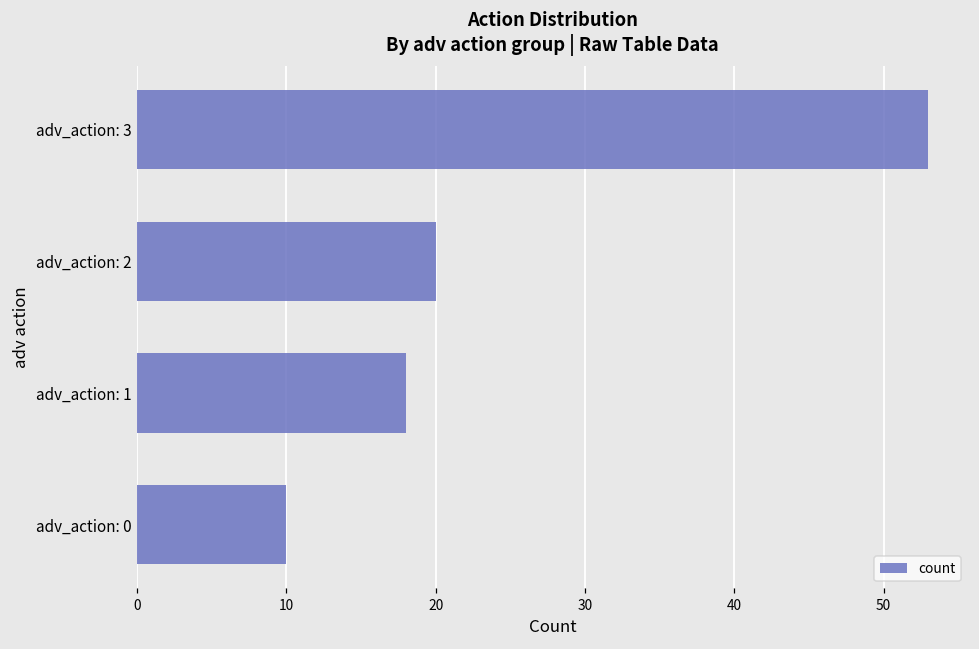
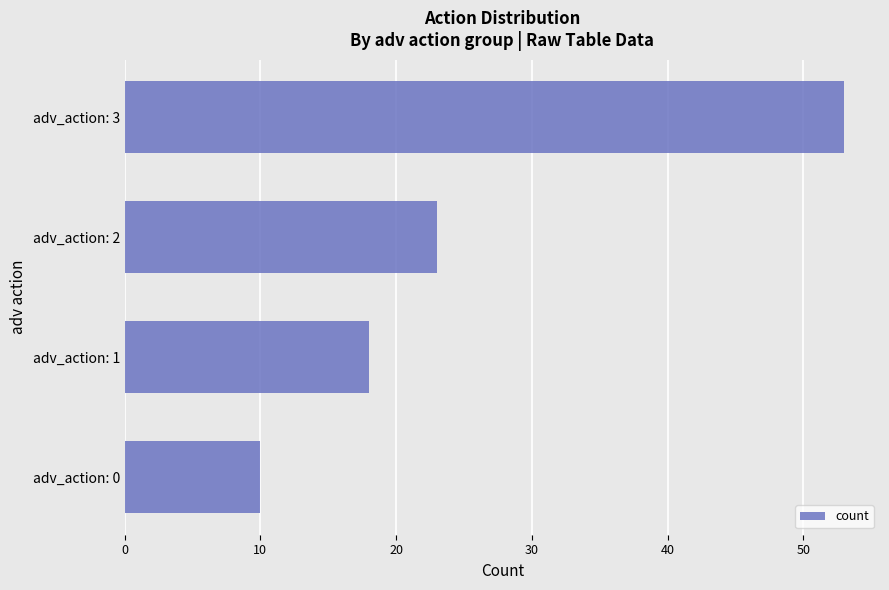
adv_action: 2: 20 -> 23
